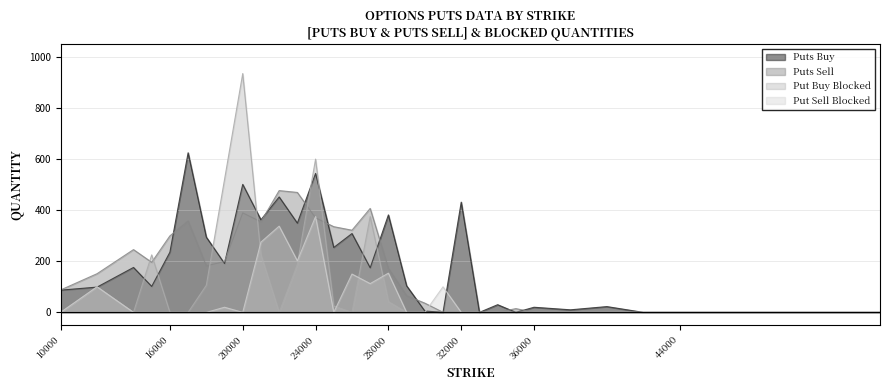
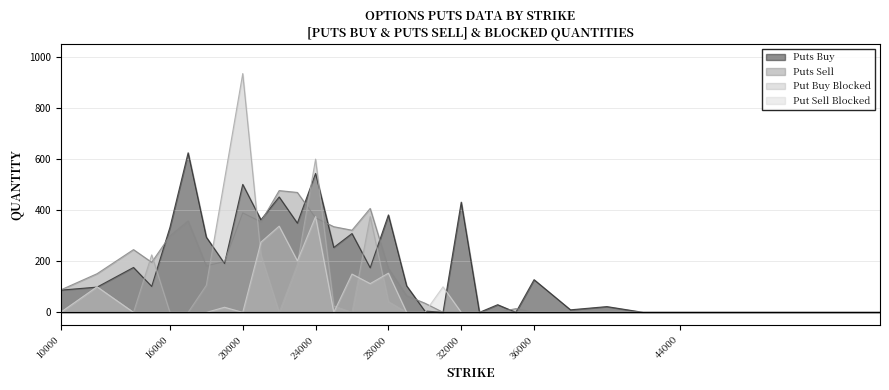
Puts Buy, 16000: 240 -> 330
Puts Buy, 36000: 20 -> 130
